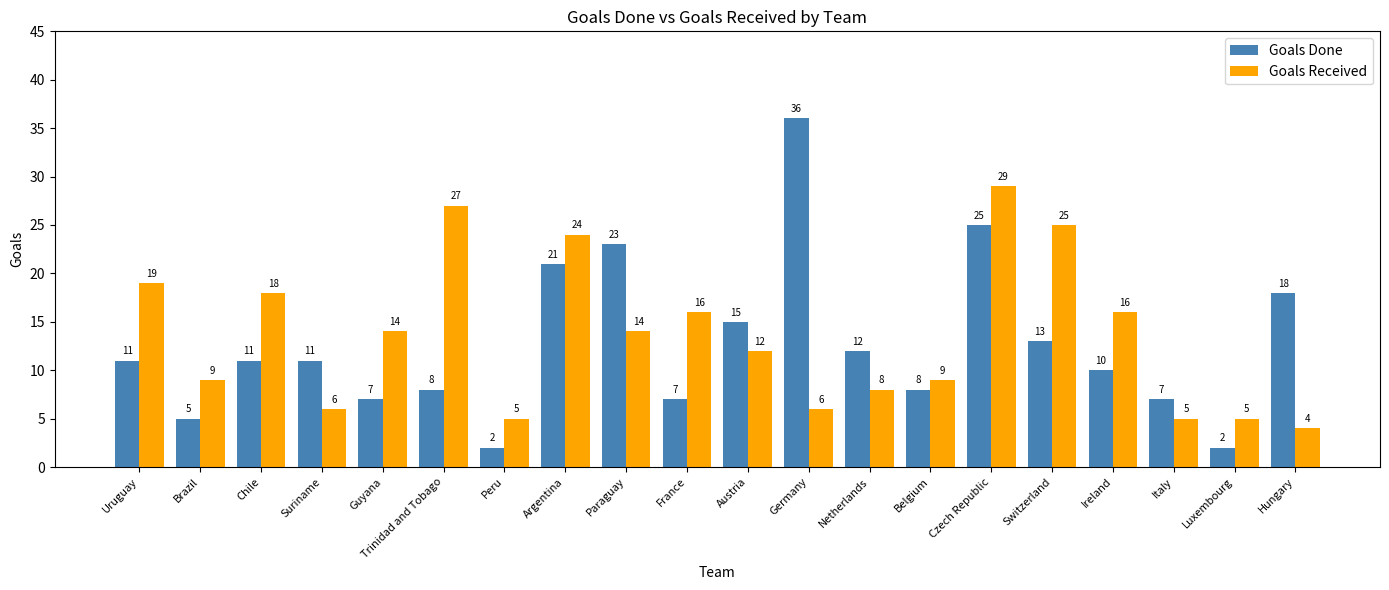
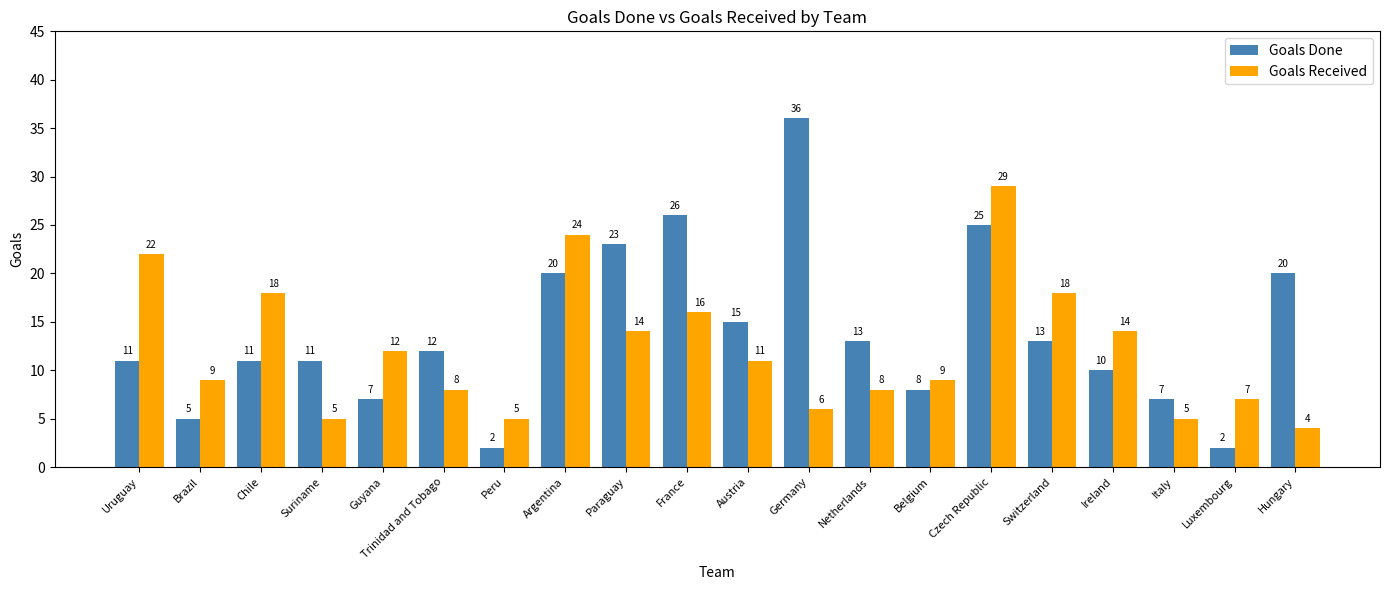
Goals Received, Uruguay: 19 -> 22
Goals Received, Suriname: 6 -> 5
Goals Received, Guyana: 14 -> 12
Goals Done, Trinidad and Tobago: 8 -> 12
Goals Received, Trinidad and Tobago: 27 -> 8
Goals Done, Argentina: 21 -> 20
Goals Done, France: 7 -> 26
Goals Received, Austria: 12 -> 11
Goals Done, Netherlands: 12 -> 13
Goals Received, Switzerland: 25 -> 18
Goals Received, Ireland: 16 -> 14
Goals Received, Luxembourg: 5 -> 7
Goals Done, Hungary: 18 -> 20
